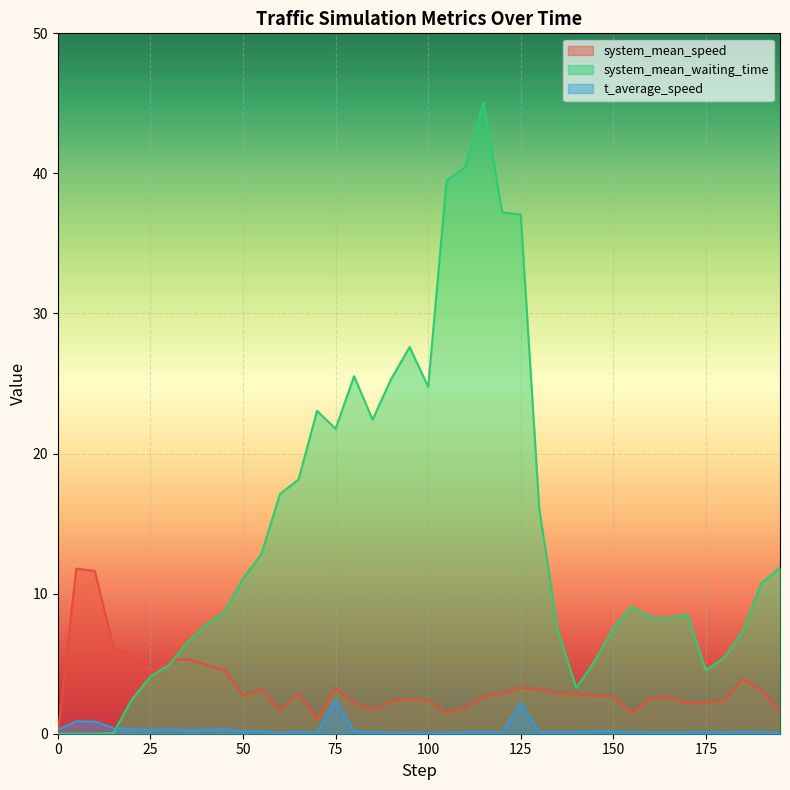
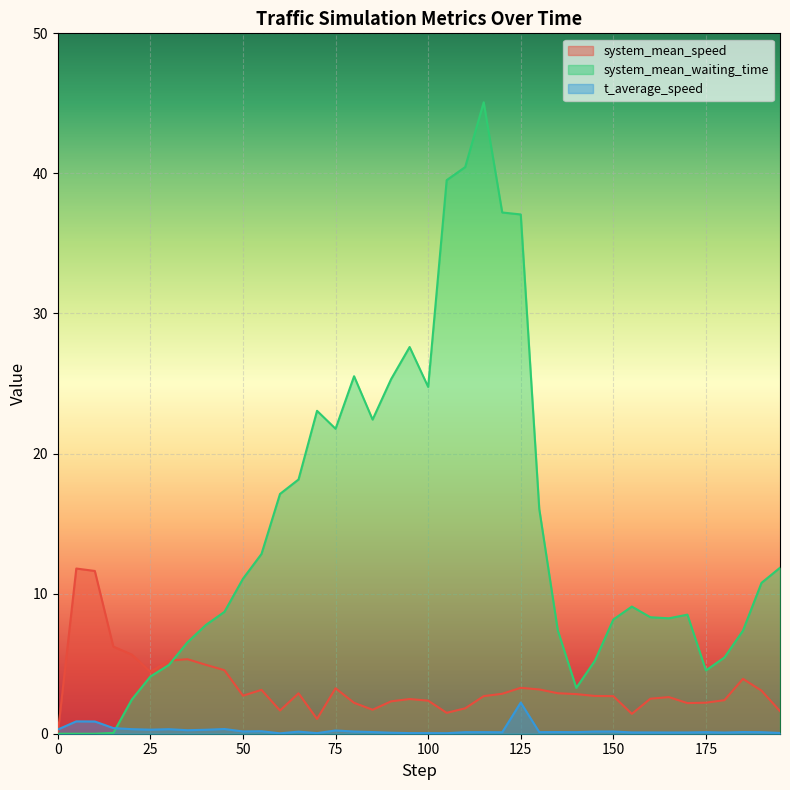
t_average_speed, 75: 2.4 -> 0.2
system_mean_waiting_time, 150: 7.5 -> 8.2
